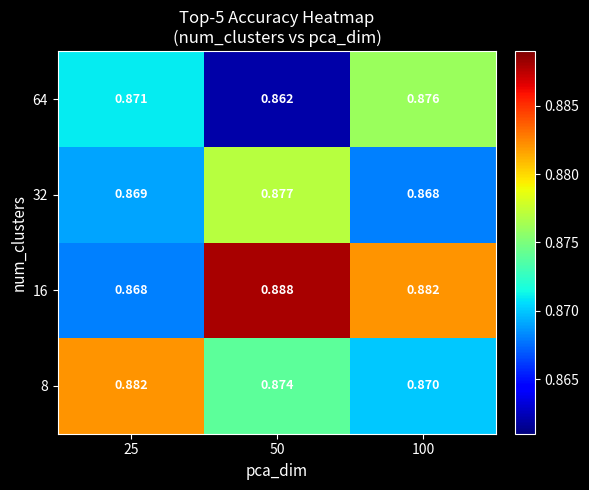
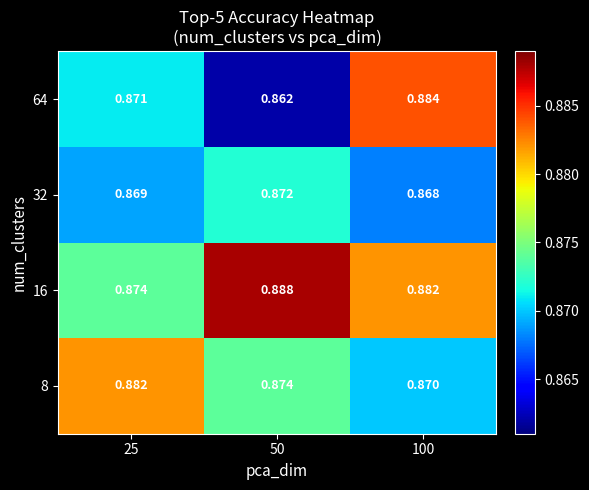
64, 100: 0.876 -> 0.884
32, 50: 0.877 -> 0.872
16, 25: 0.868 -> 0.874
